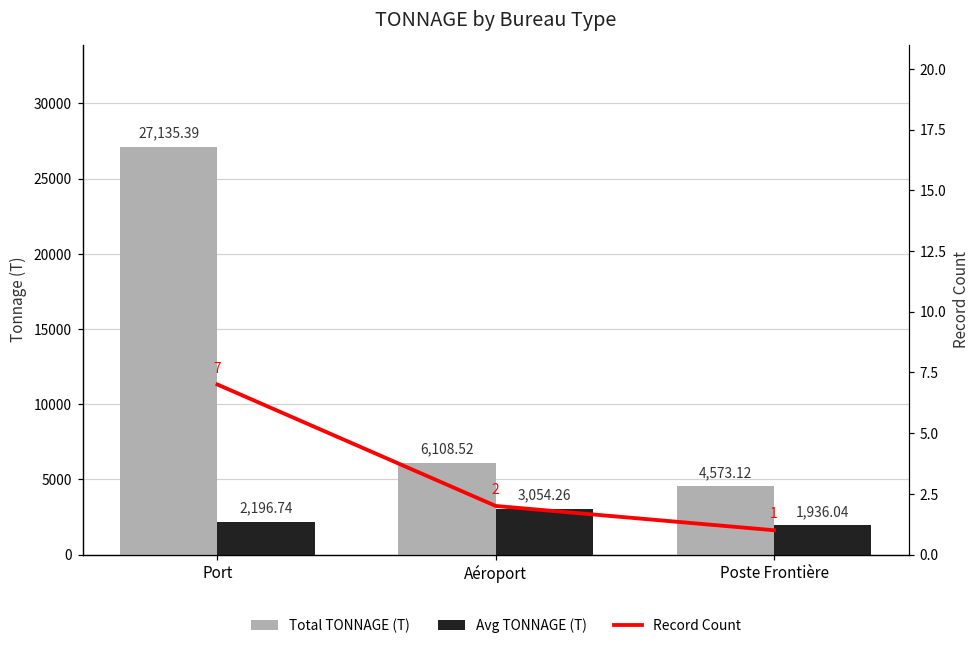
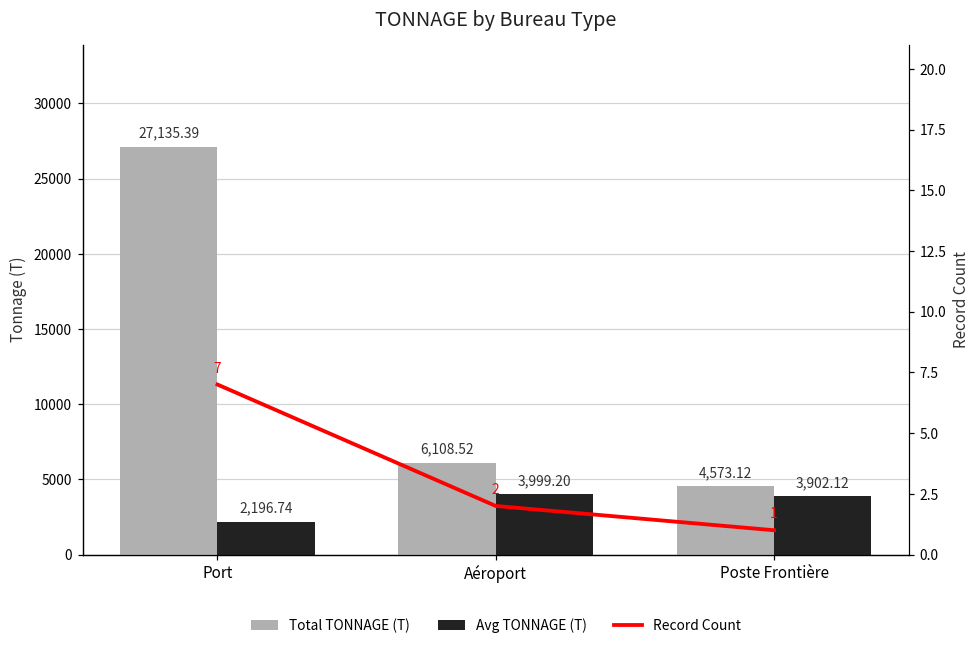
Avg TONNAGE (T), Aéroport: 3,054.26 -> 3,999.20
Avg TONNAGE (T), Poste Frontière: 1,936.04 -> 3,902.12
